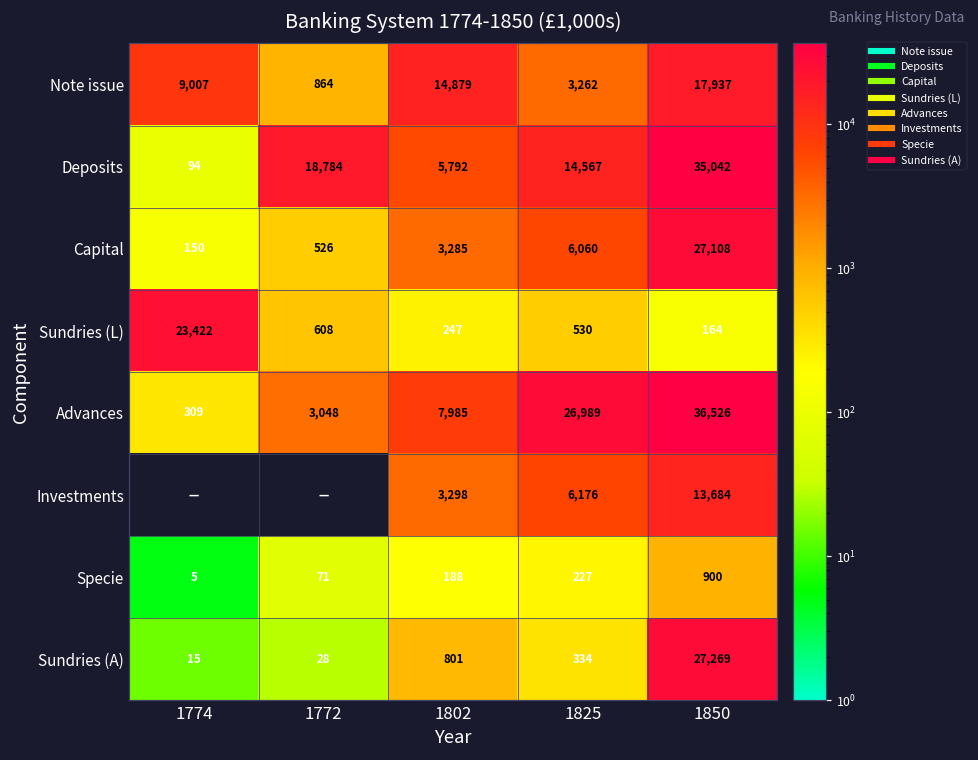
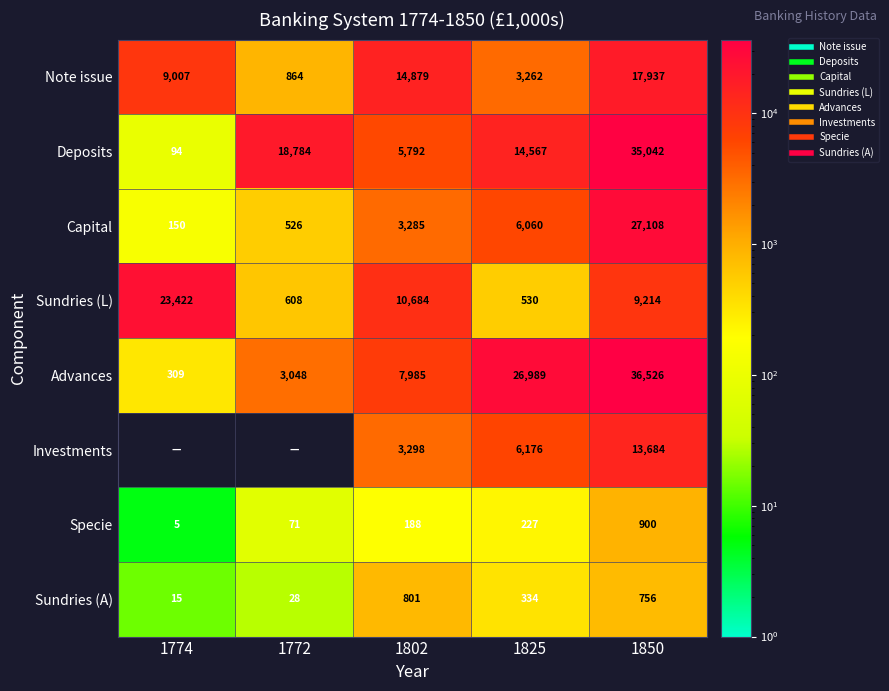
Sundries (L), 1802: 247 -> 10,684
Sundries (L), 1850: 164 -> 9,214
Sundries (A), 1850: 27,269 -> 756
